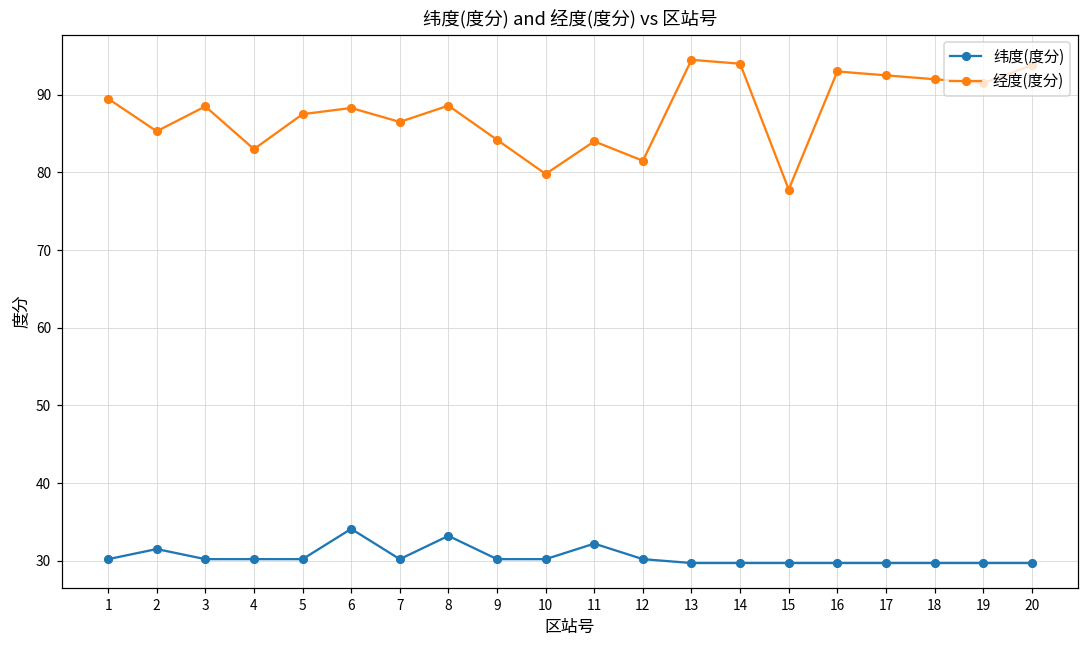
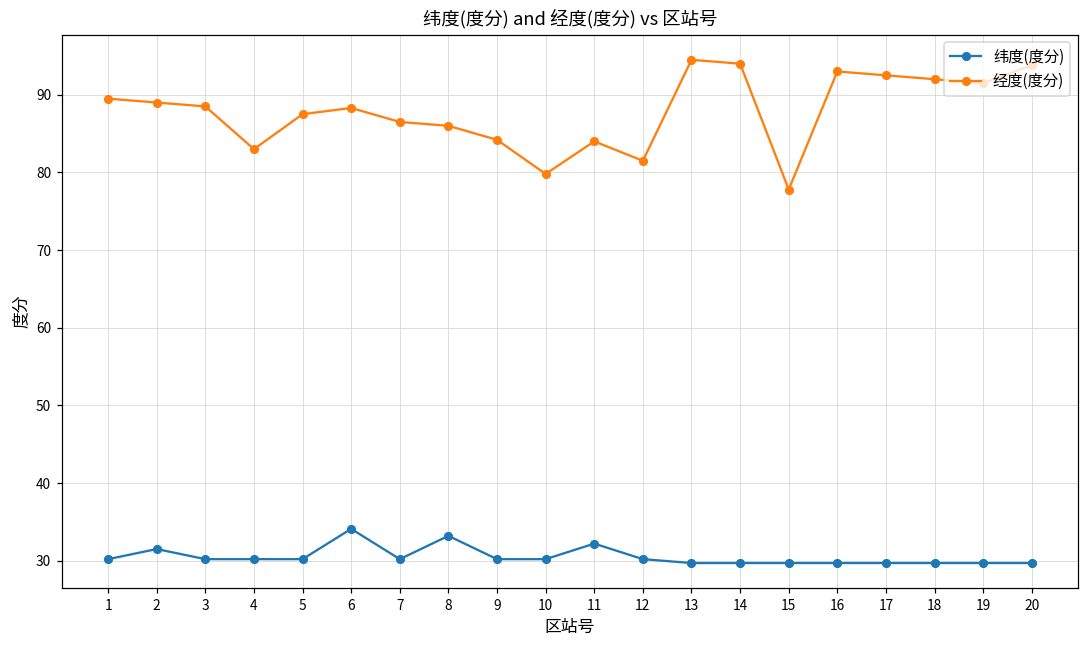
经度(度分), 2: 85 -> 89
经度(度分), 8: 89 -> 86
